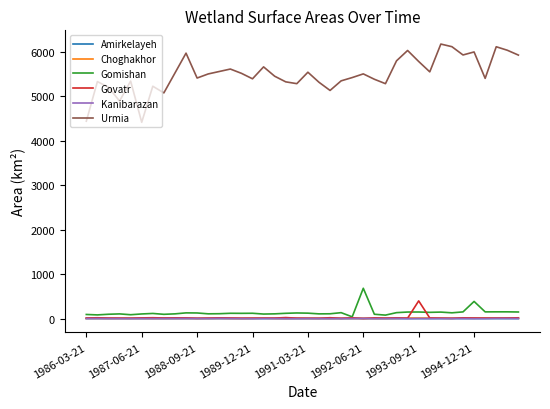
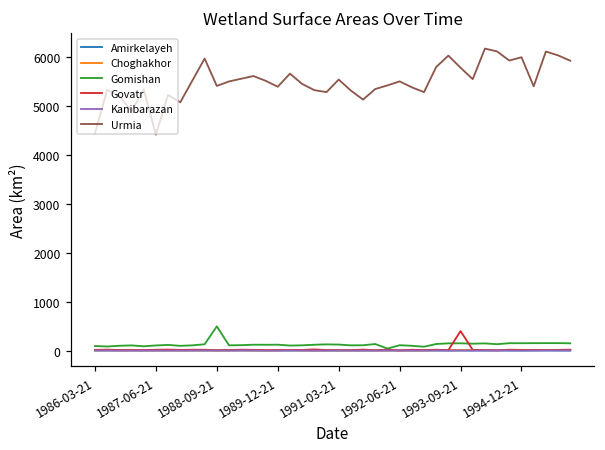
Gomishan, 1988-09-21: 100 -> 500
Gomishan, 1992-06-21: 700 -> 100
Gomishan, 1994-12-21: 400 -> 200
